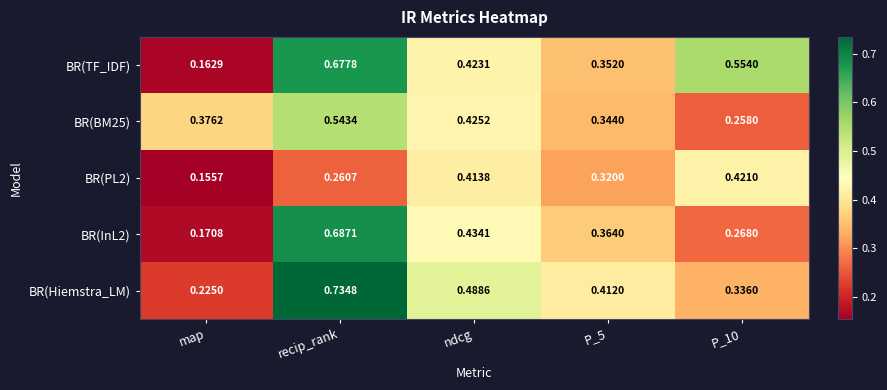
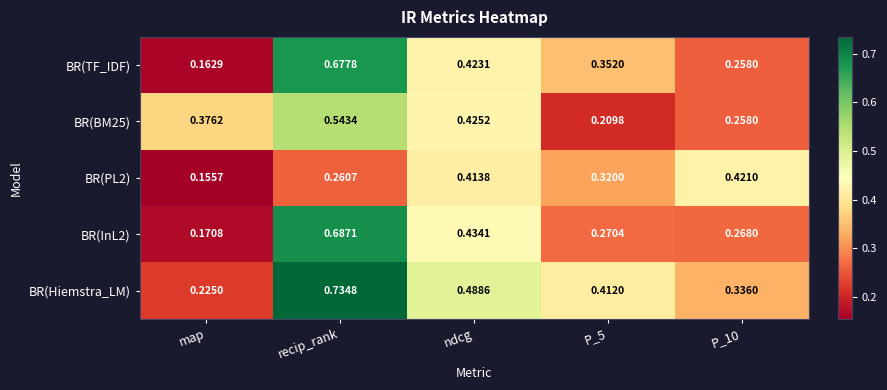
BR(TF_IDF), P_10: 0.5540 -> 0.2580
BR(BM25), P_5: 0.3440 -> 0.2098
BR(InL2), P_5: 0.3640 -> 0.2704
